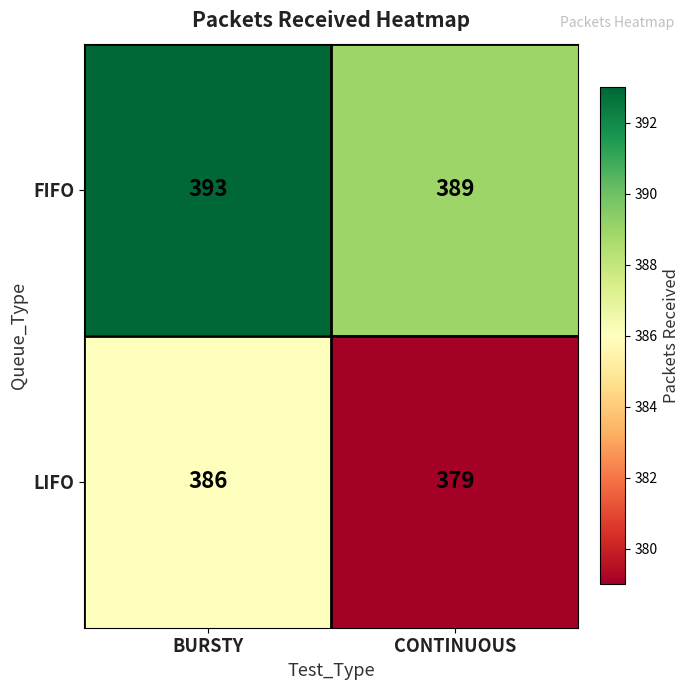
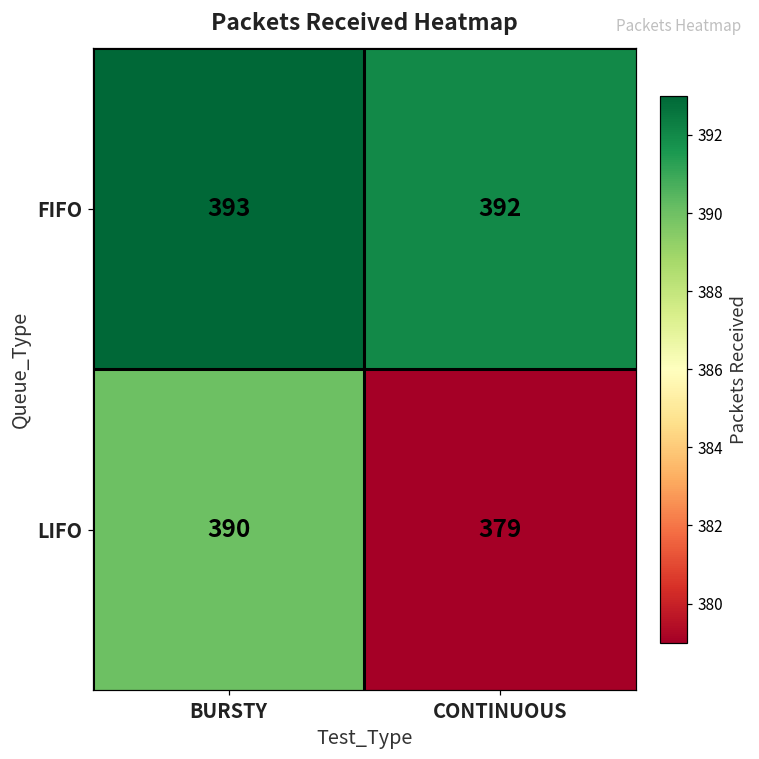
FIFO, CONTINUOUS: 389 -> 392
LIFO, BURSTY: 386 -> 390
